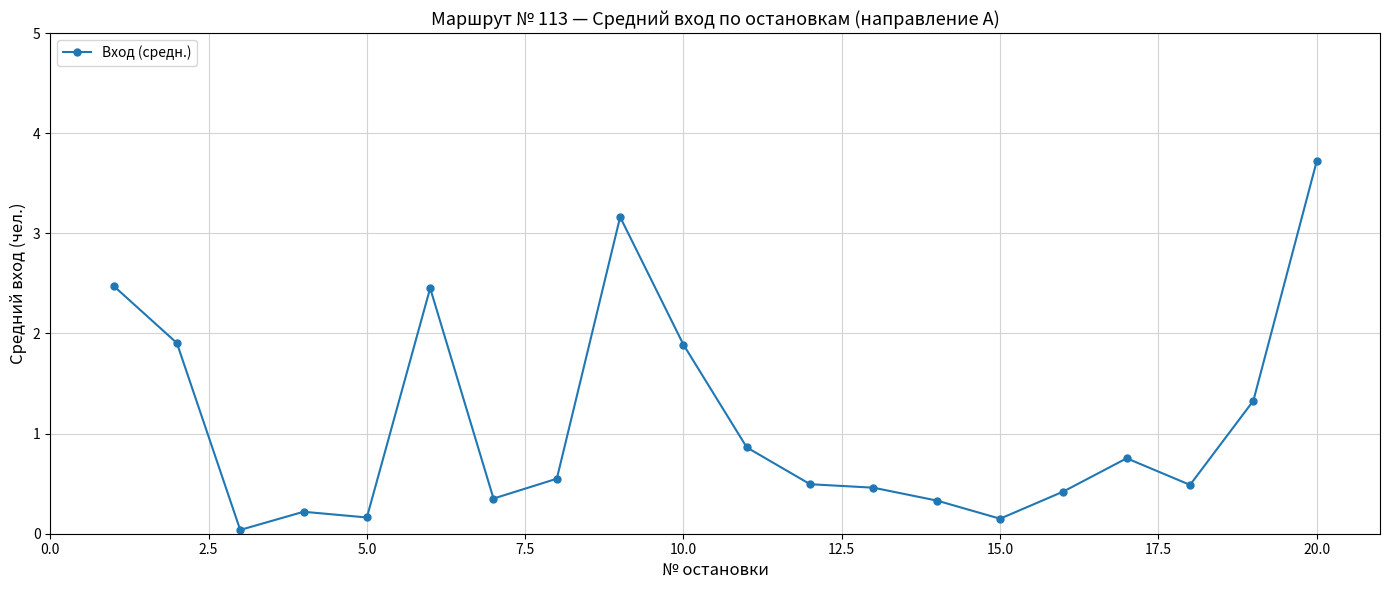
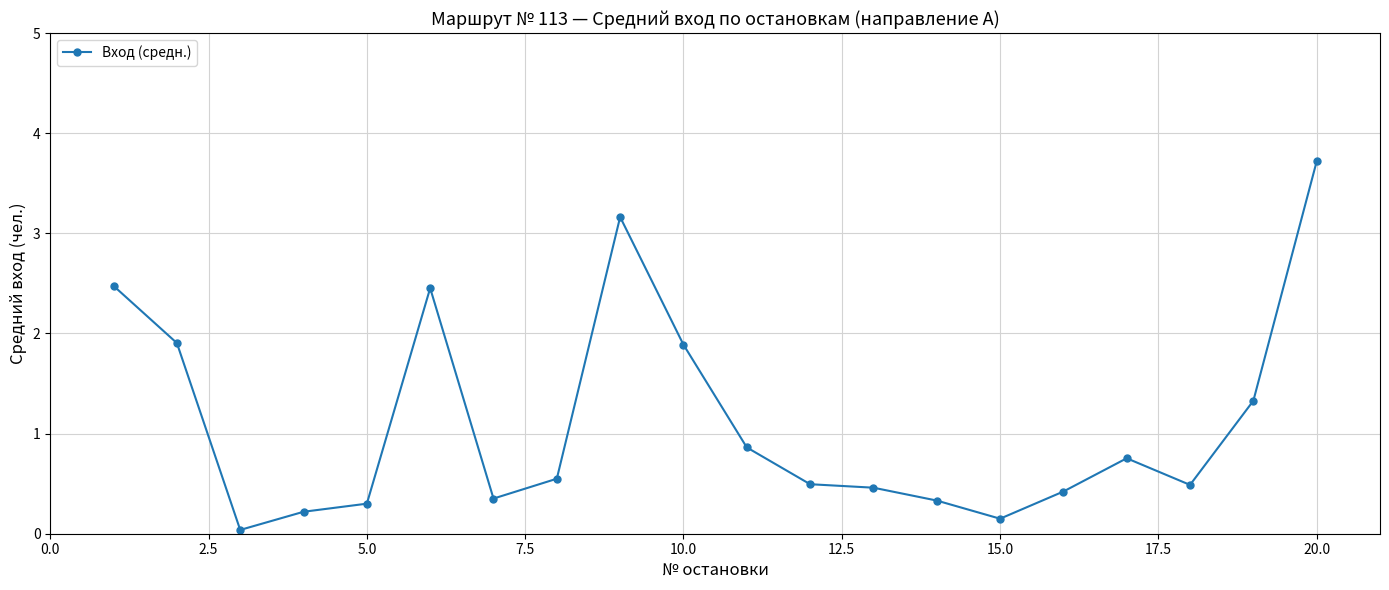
5.0: 0.16 -> 0.30
